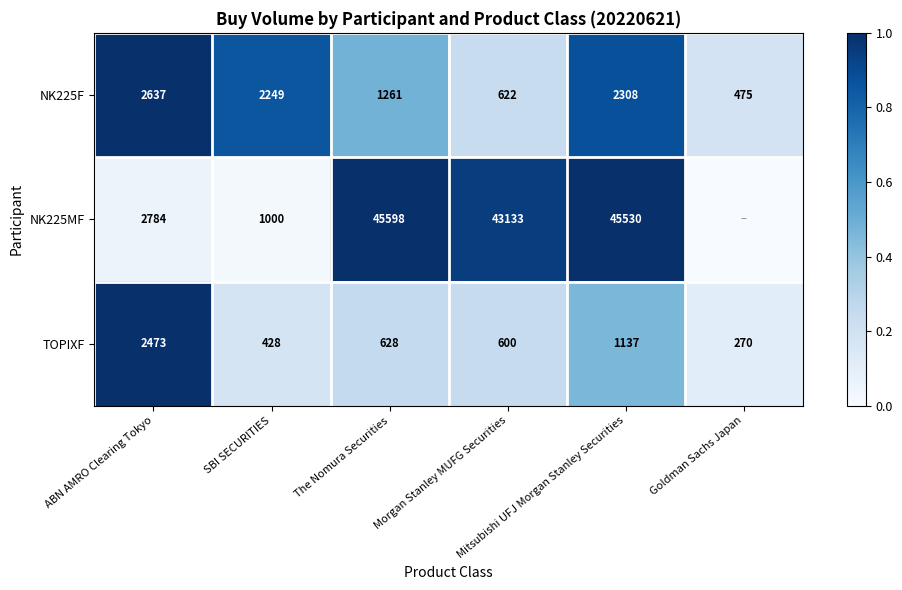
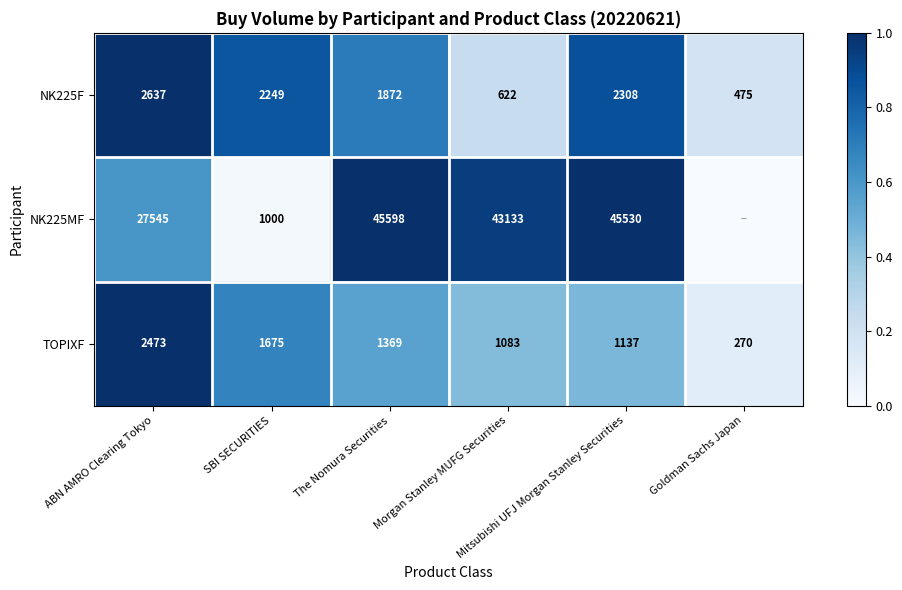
NK225F, The Nomura Securities: 1261 -> 1872
NK225MF, ABN AMRO Clearing Tokyo: 2784 -> 27545
TOPIXF, SBI SECURITIES: 428 -> 1675
TOPIXF, The Nomura Securities: 628 -> 1369
TOPIXF, Morgan Stanley MUFG Securities: 600 -> 1083
